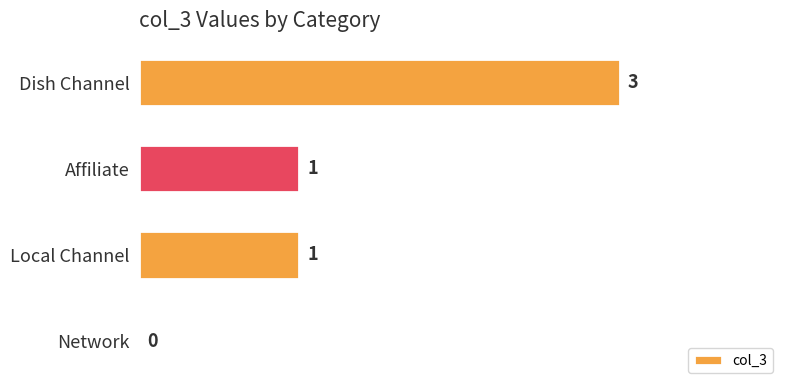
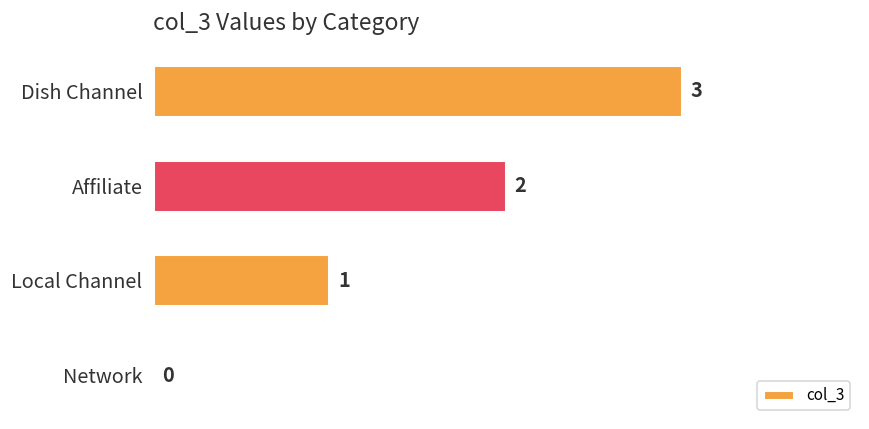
Affiliate: 1 -> 2
